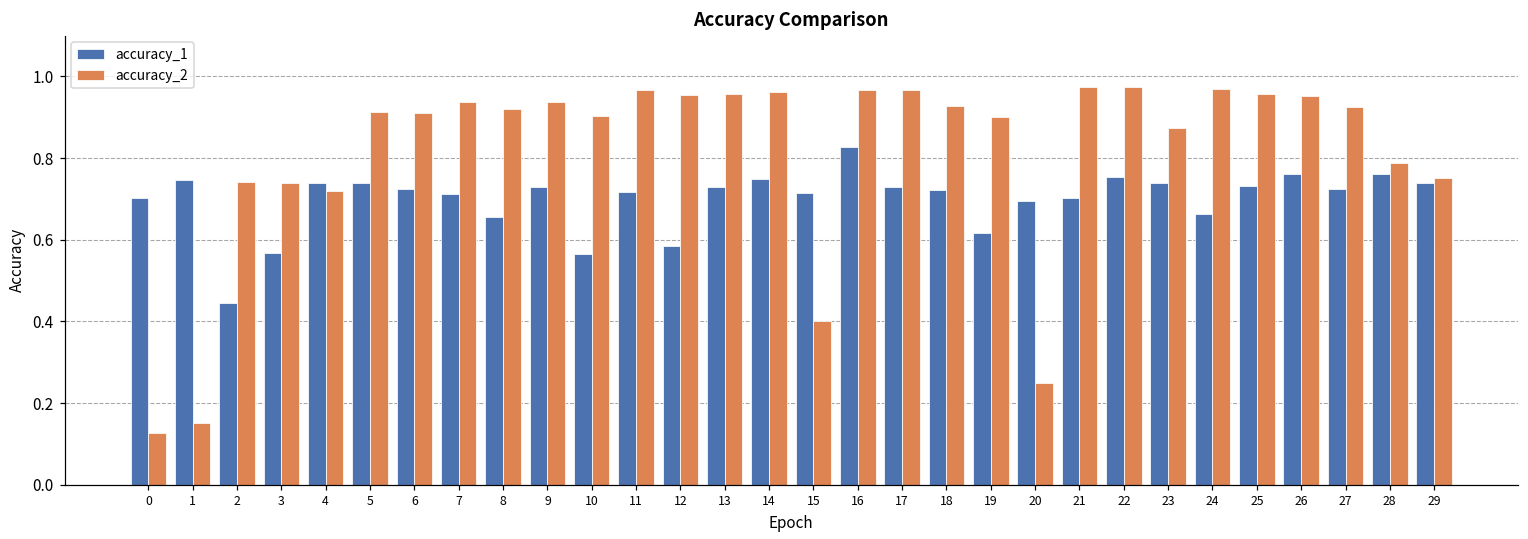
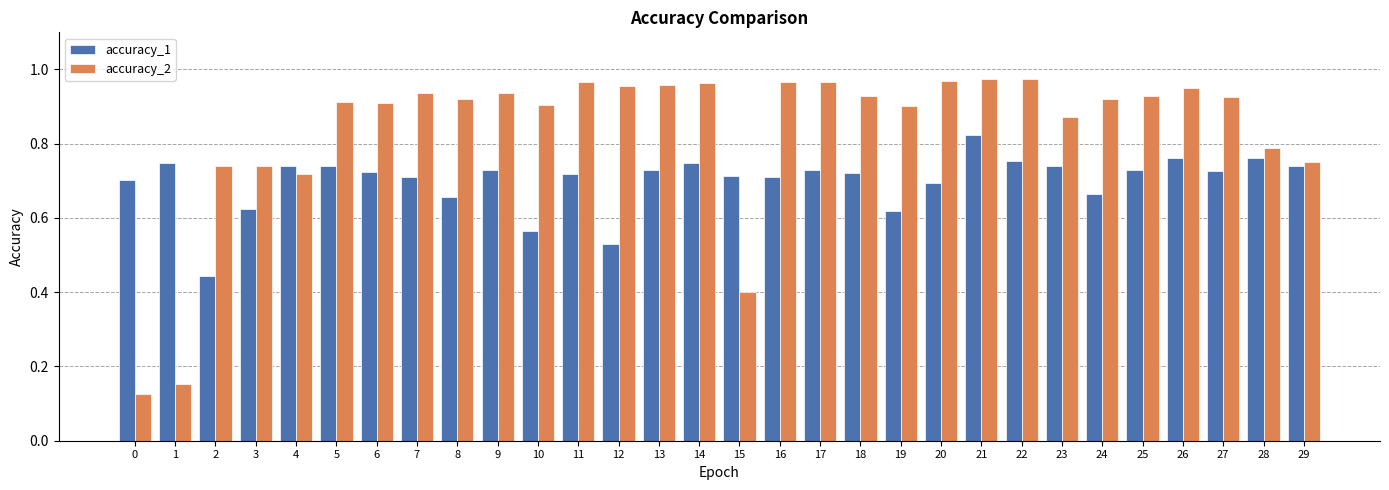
accuracy_1, 3: 0.57 -> 0.62
accuracy_1, 12: 0.59 -> 0.53
accuracy_1, 16: 0.83 -> 0.71
accuracy_2, 20: 0.25 -> 0.97
accuracy_1, 21: 0.70 -> 0.82
accuracy_2, 24: 0.97 -> 0.92
accuracy_2, 25: 0.96 -> 0.93
